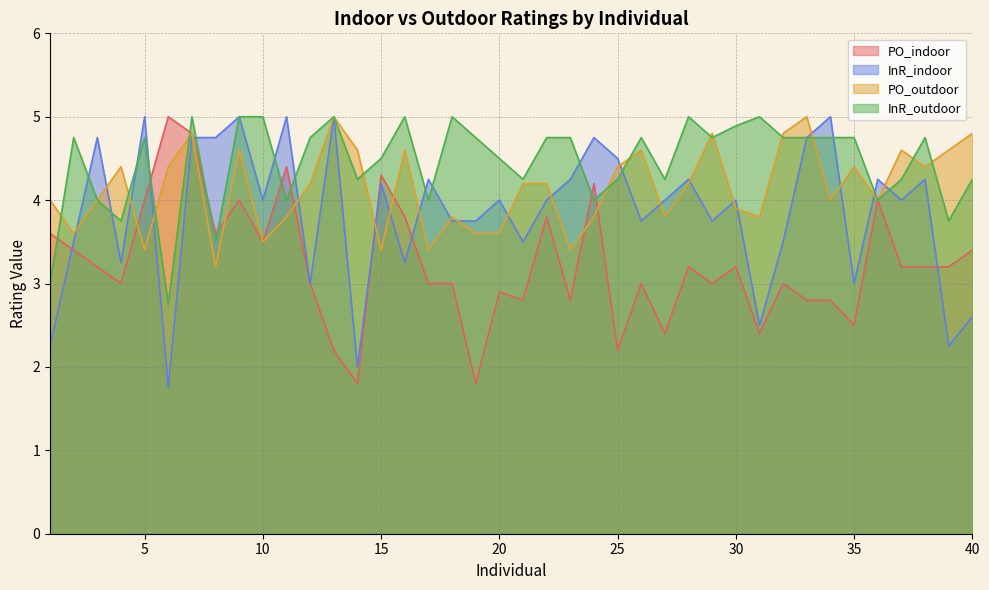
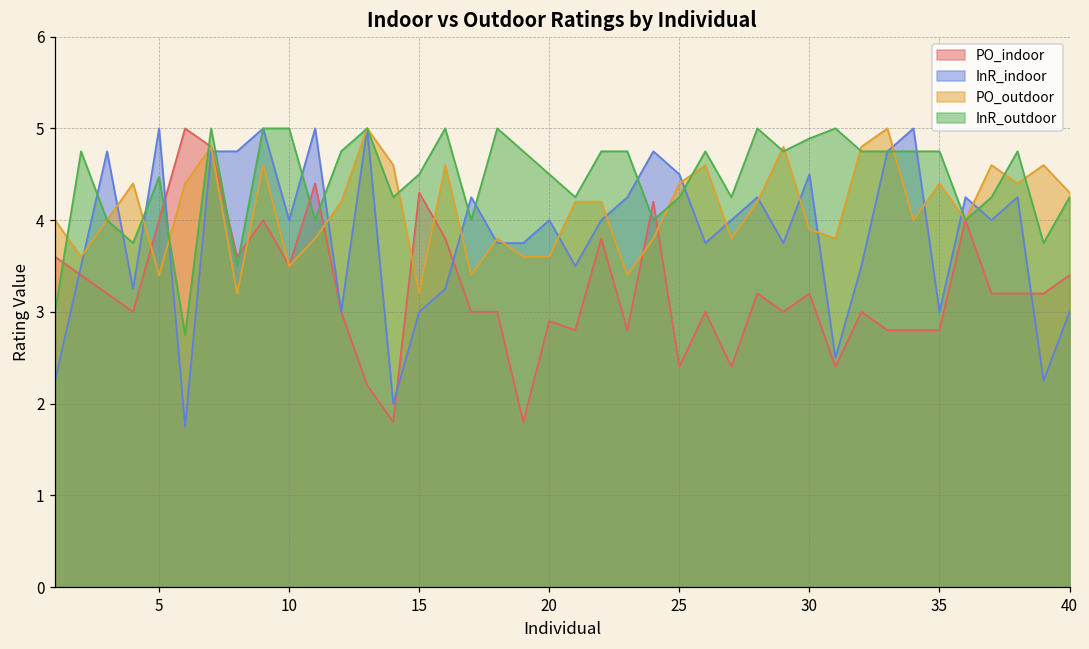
InR_outdoor, 5: 4.8 -> 4.5
InR_indoor, 15: 4.2 -> 3.0
PO_outdoor, 15: 3.4 -> 3.2
PO_indoor, 25: 2.2 -> 2.4
InR_indoor, 30: 4.0 -> 4.5
PO_indoor, 35: 2.5 -> 2.8
InR_indoor, 40: 2.6 -> 3.0
PO_outdoor, 40: 4.8 -> 4.3
